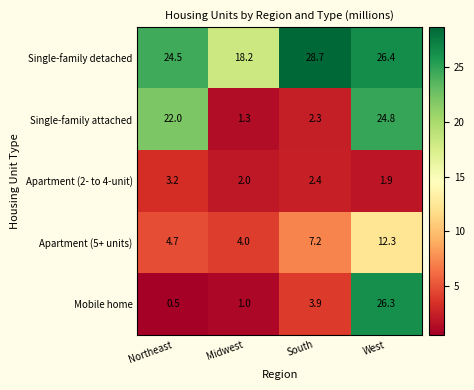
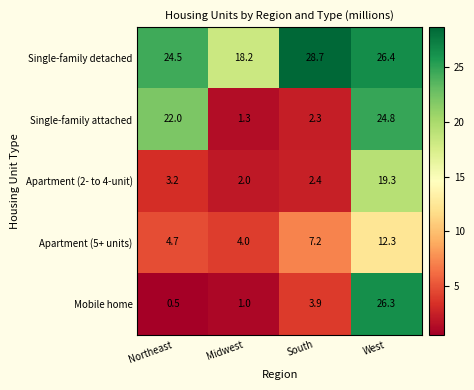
Apartment (2- to 4-unit), West: 1.9 -> 19.3
